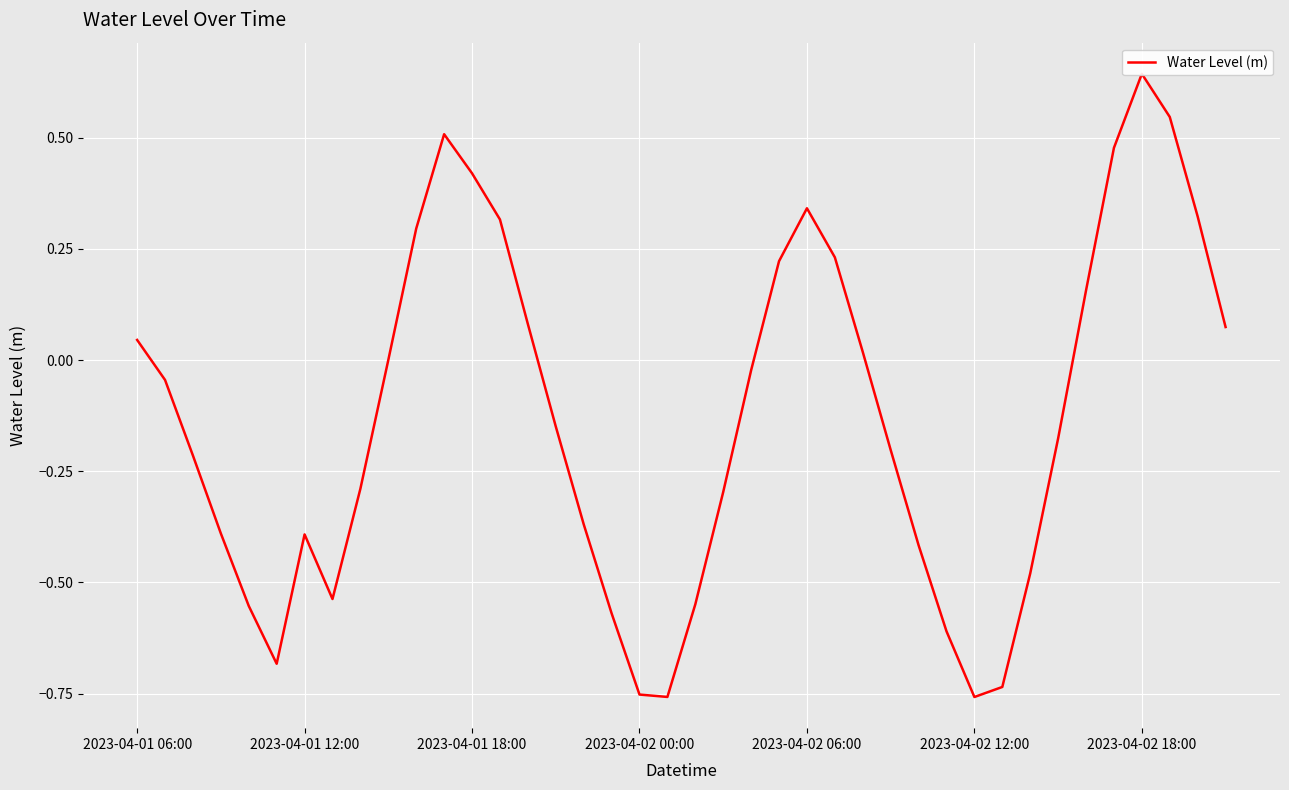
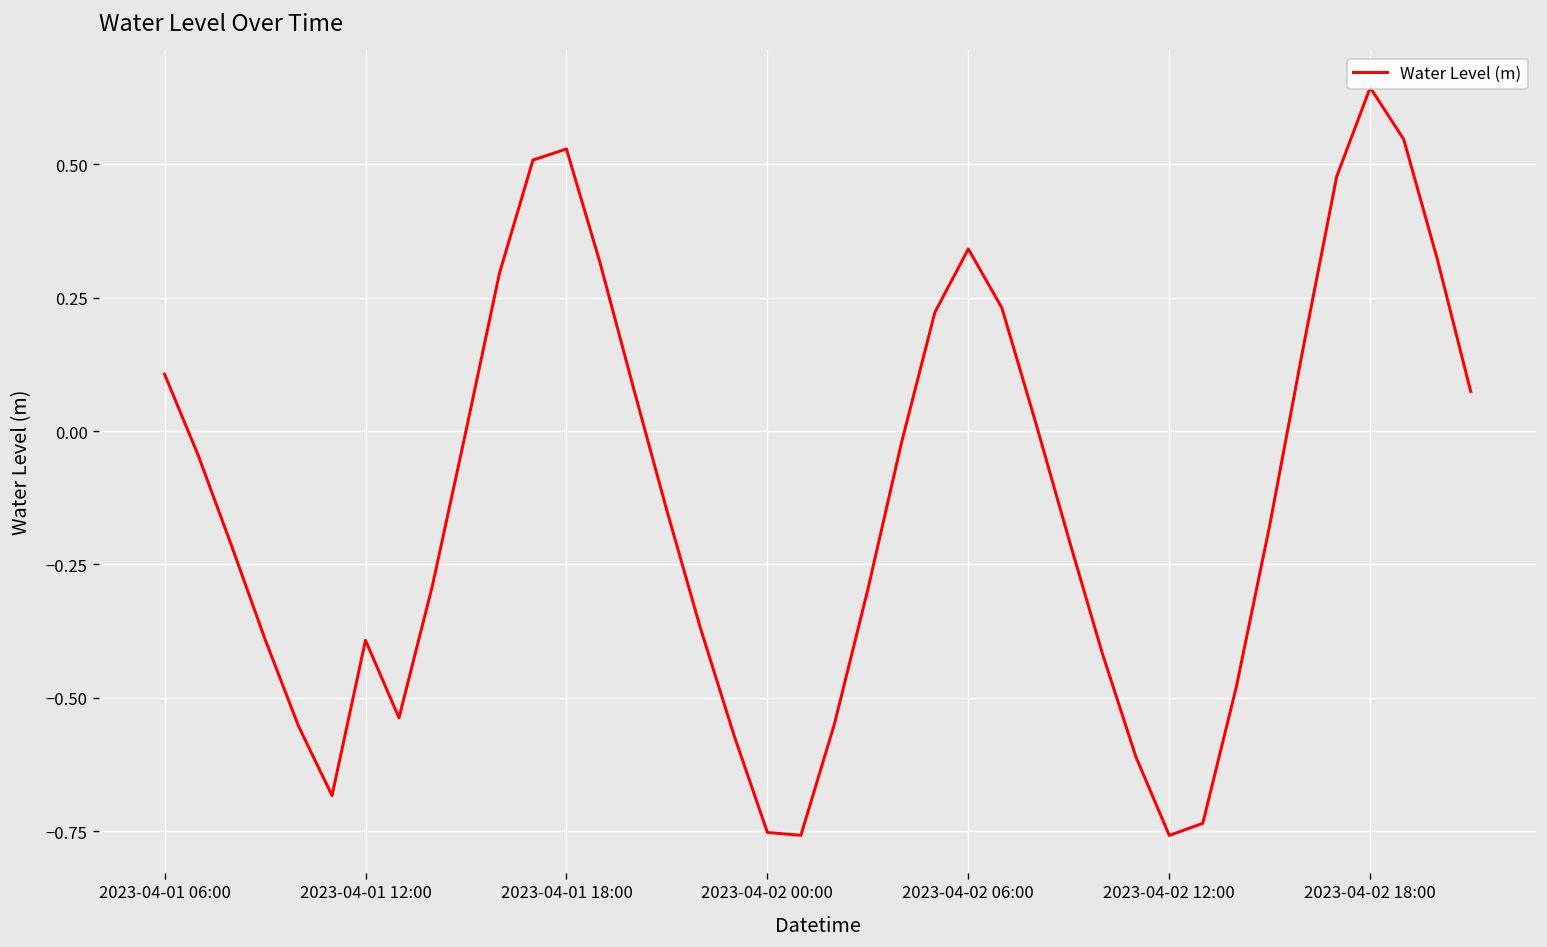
2023-04-01 06:00: 0.05 -> 0.11
2023-04-01 18:00: 0.42 -> 0.53
